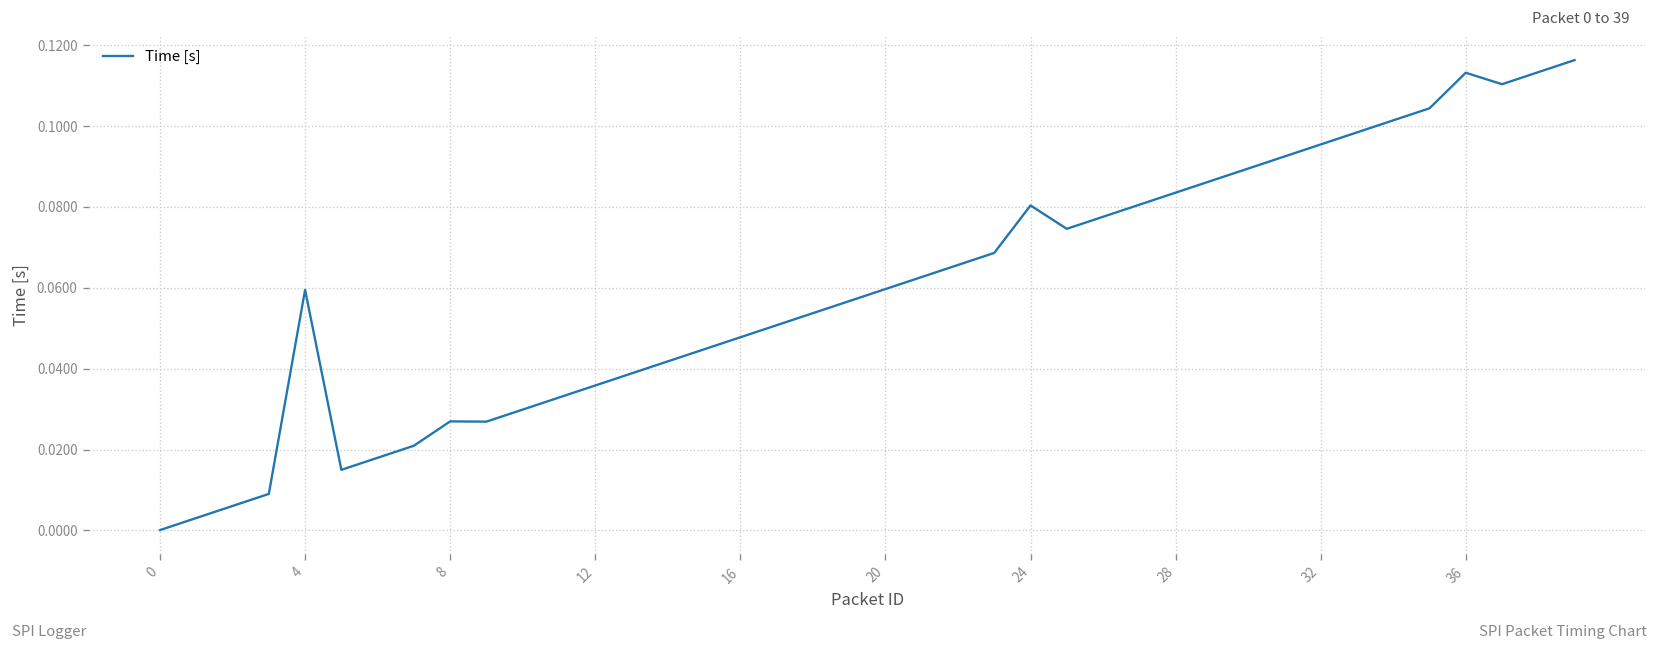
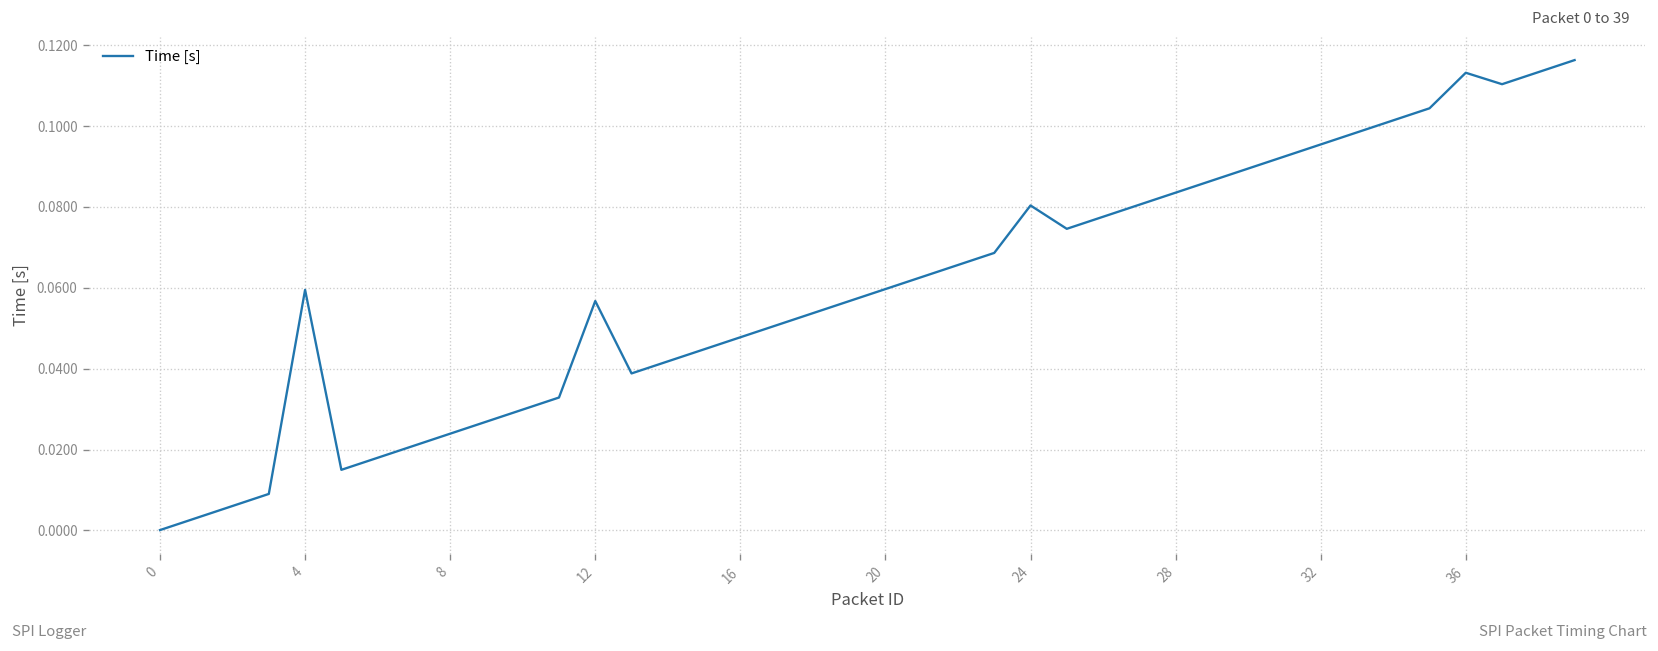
8: 0.027 -> 0.024
12: 0.036 -> 0.057
